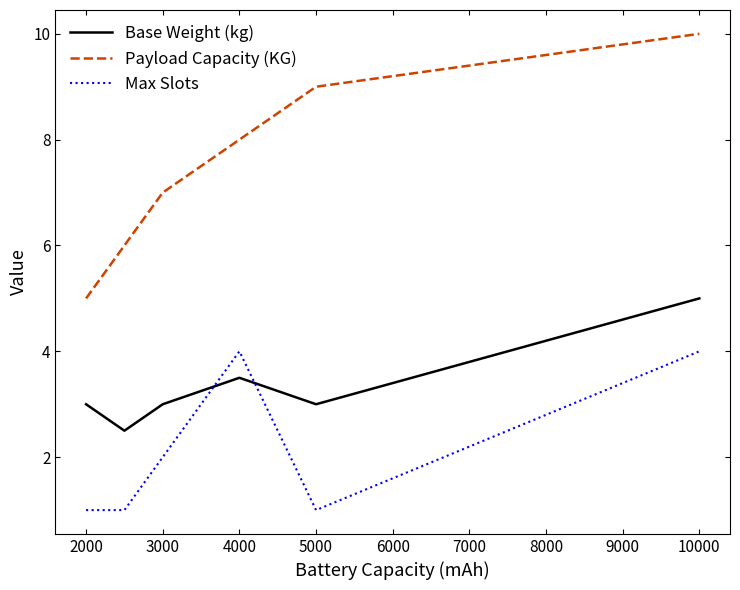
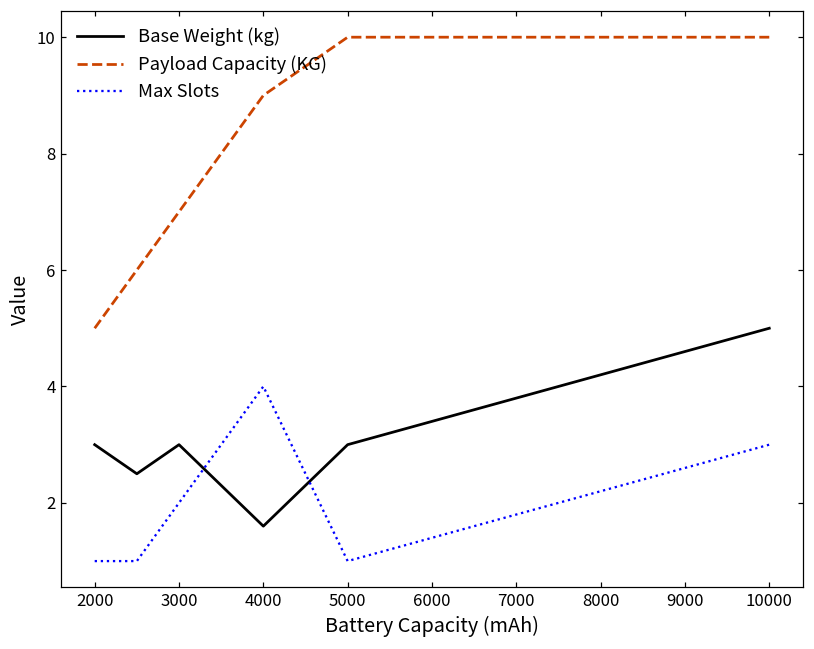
Base Weight (kg), 4000: 3.5 -> 1.6
Payload Capacity (KG), 4000: 8 -> 9
Payload Capacity (KG), 5000: 9 -> 10
Max Slots, 10000: 4 -> 3
